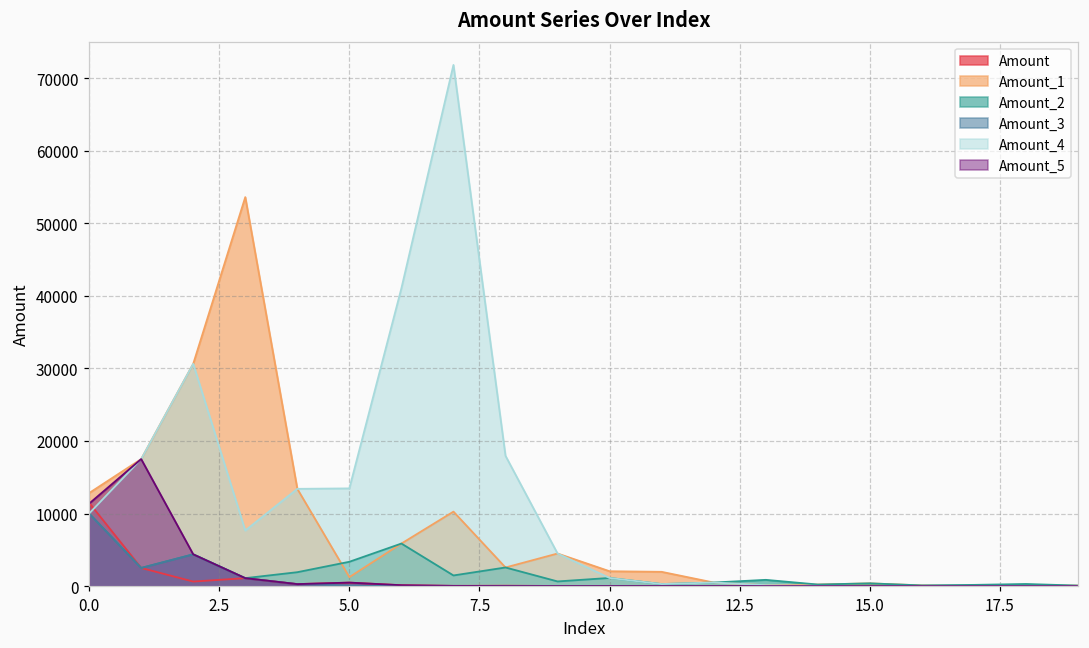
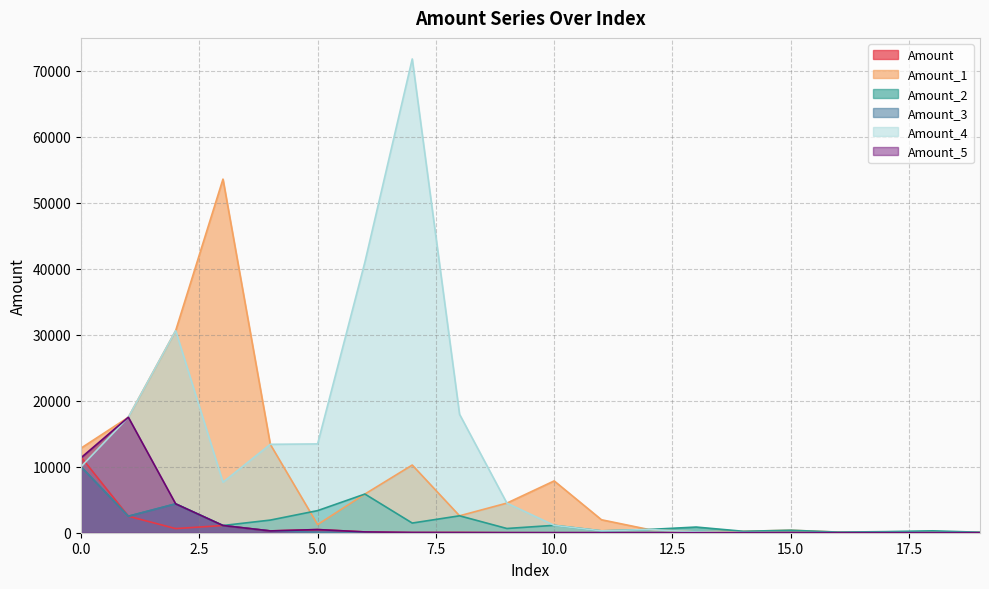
Amount_1, 10.0: 2000 -> 8000
